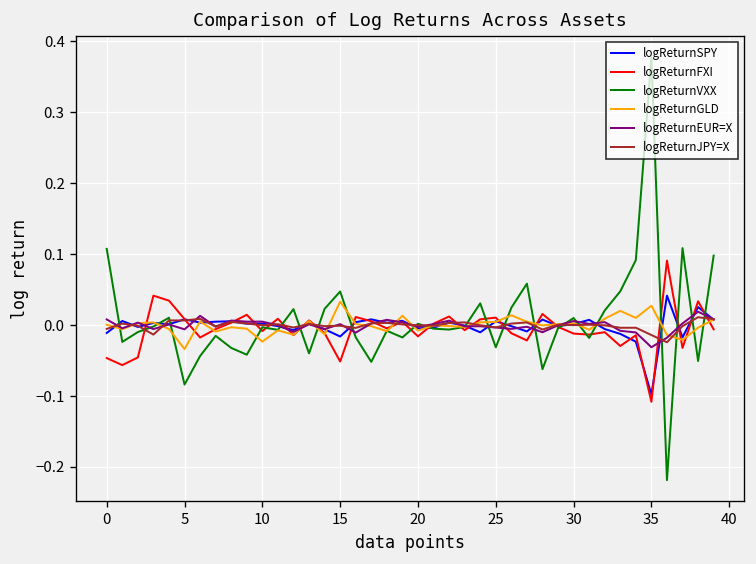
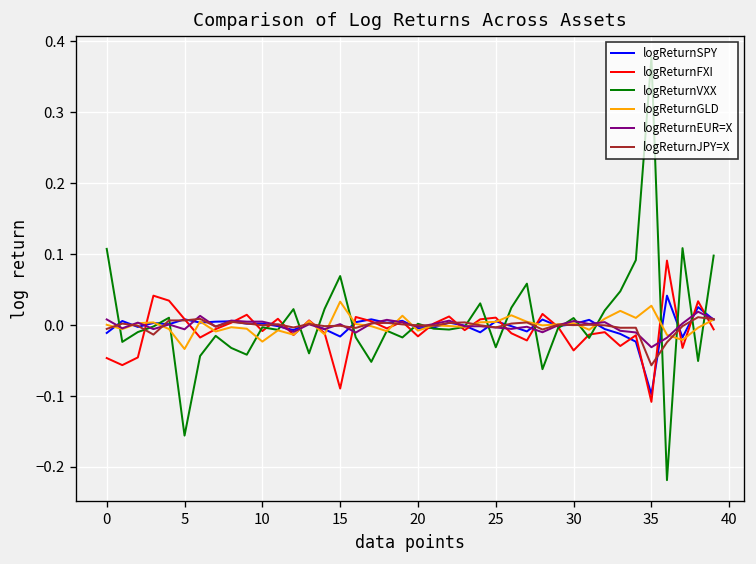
logReturnVXX, 5: -0.08 -> -0.16
logReturnFXI, 15: -0.05 -> -0.09
logReturnVXX, 15: 0.05 -> 0.07
logReturnFXI, 30: -0.01 -> -0.04
logReturnJPY=X, 35: -0.01 -> -0.06
